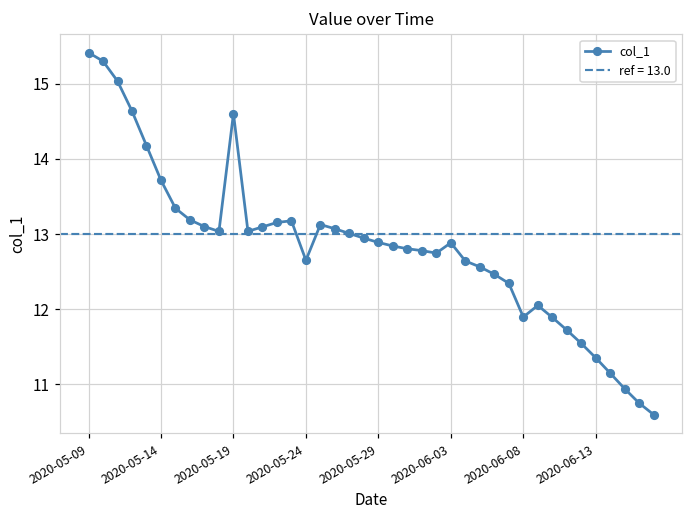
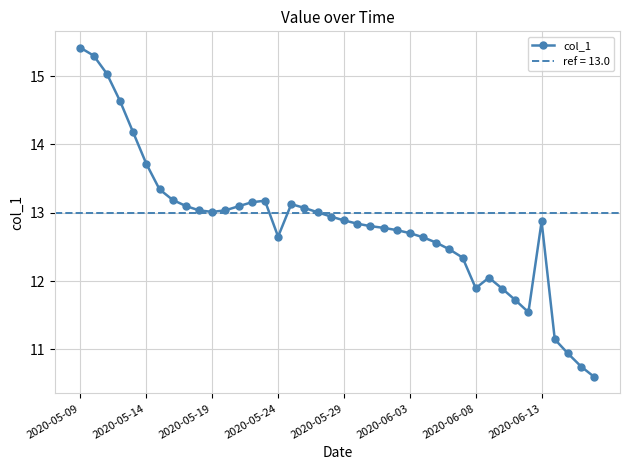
2020-05-19: 14.6 -> 13.0
2020-06-03: 12.9 -> 12.7
2020-06-13: 11.4 -> 12.9
